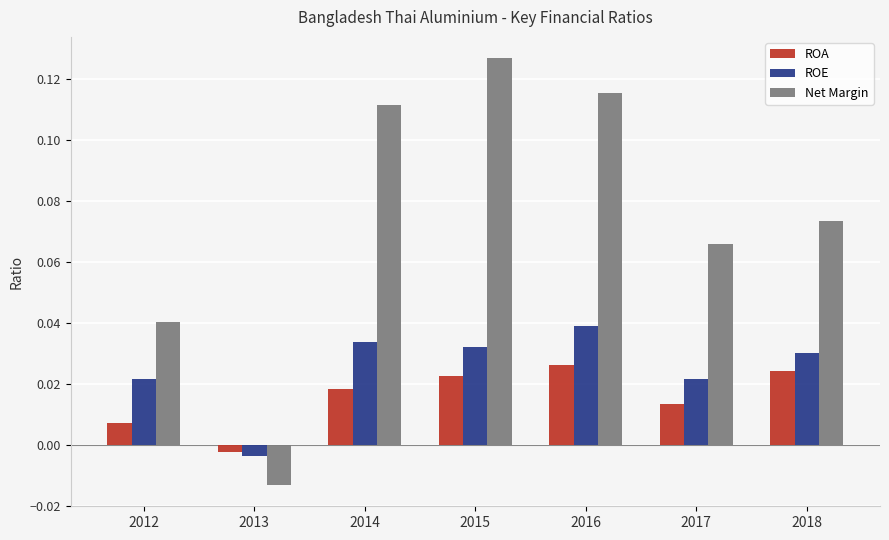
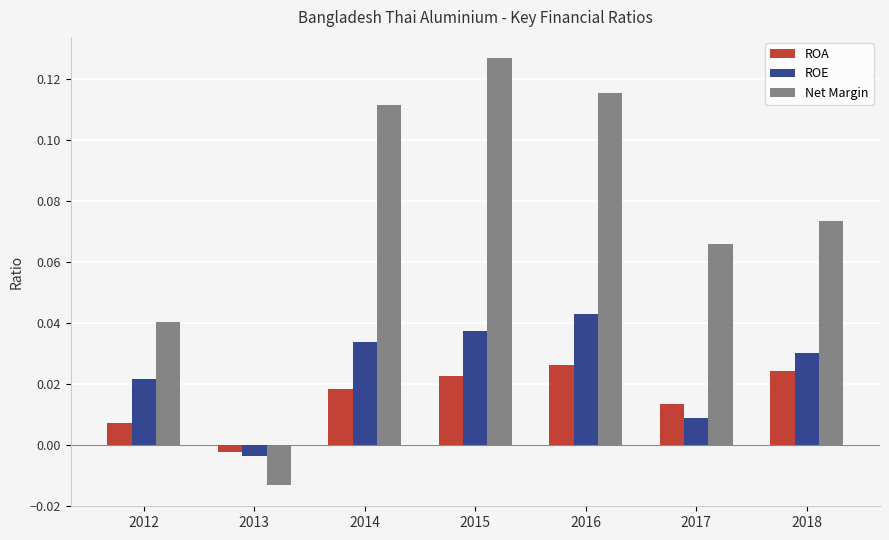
ROE, 2015: 0.032 -> 0.037
ROE, 2016: 0.039 -> 0.043
ROE, 2017: 0.022 -> 0.009
